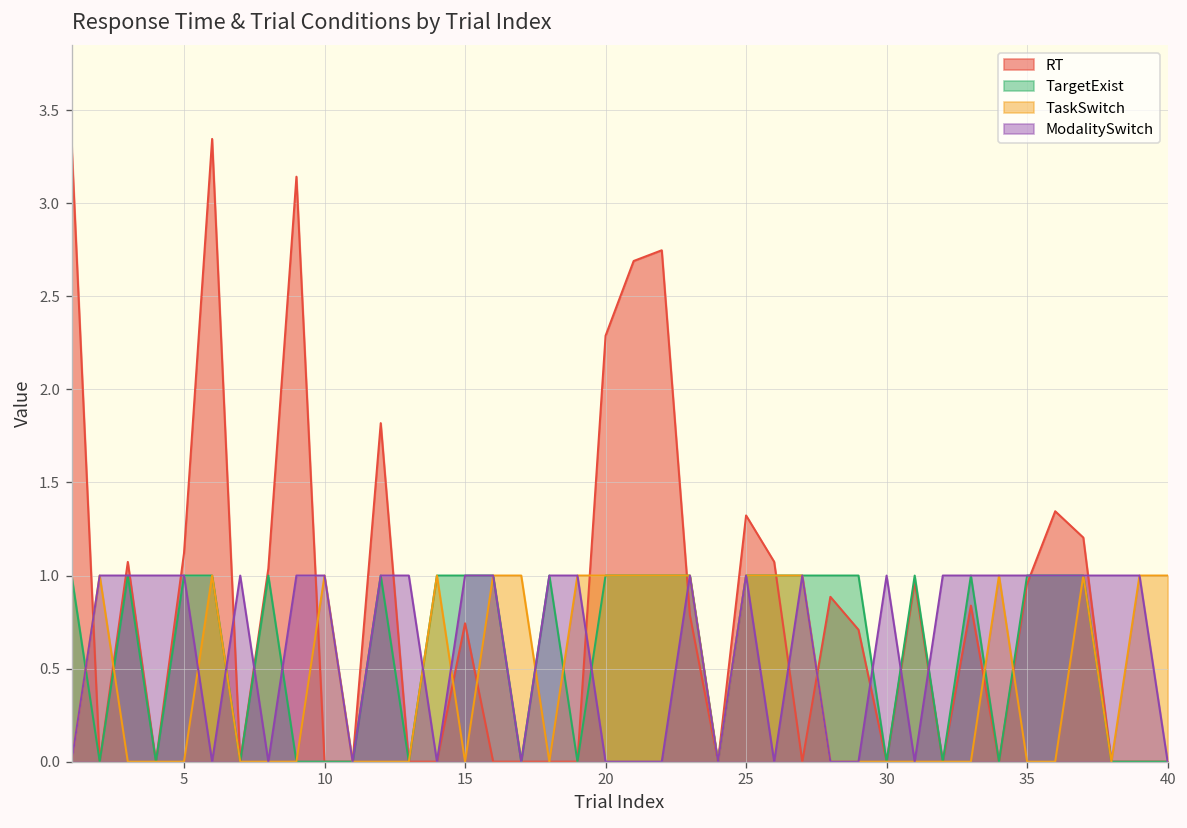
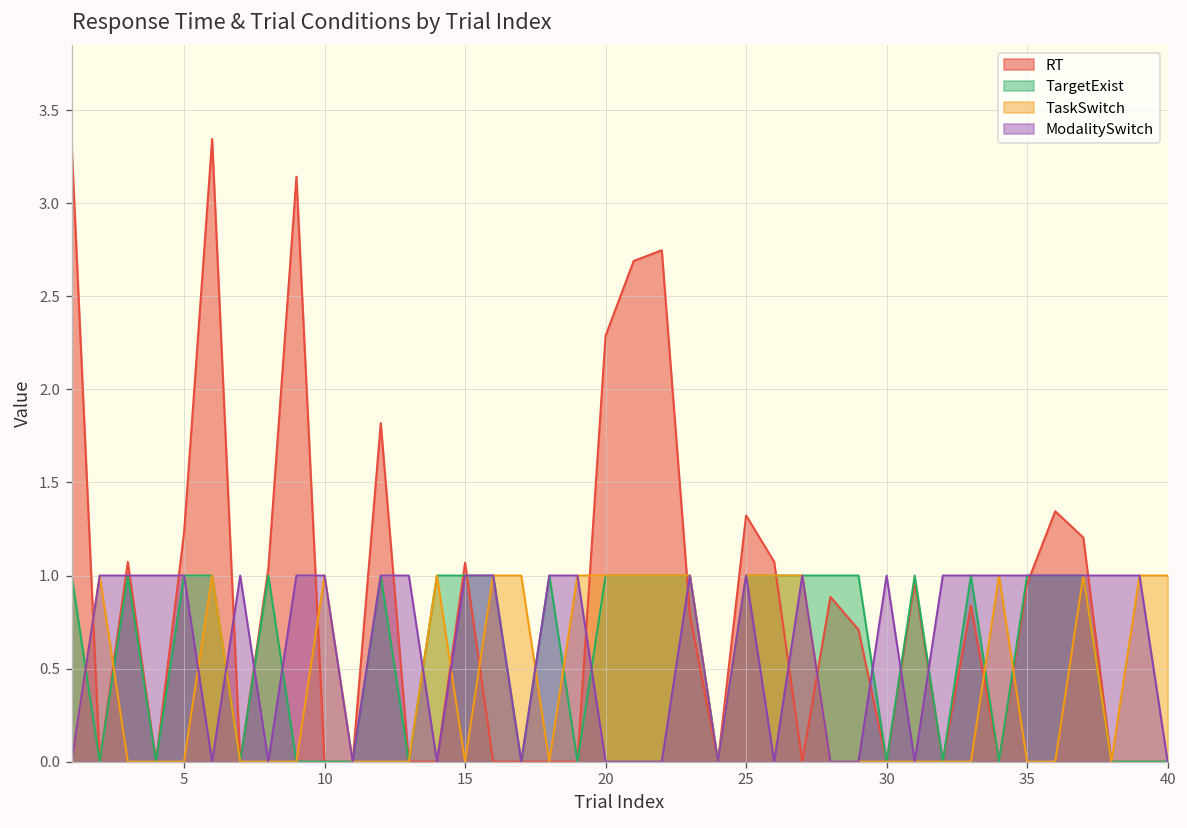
RT, 5: 1.12 -> 1.23
RT, 15: 0.74 -> 1.07
